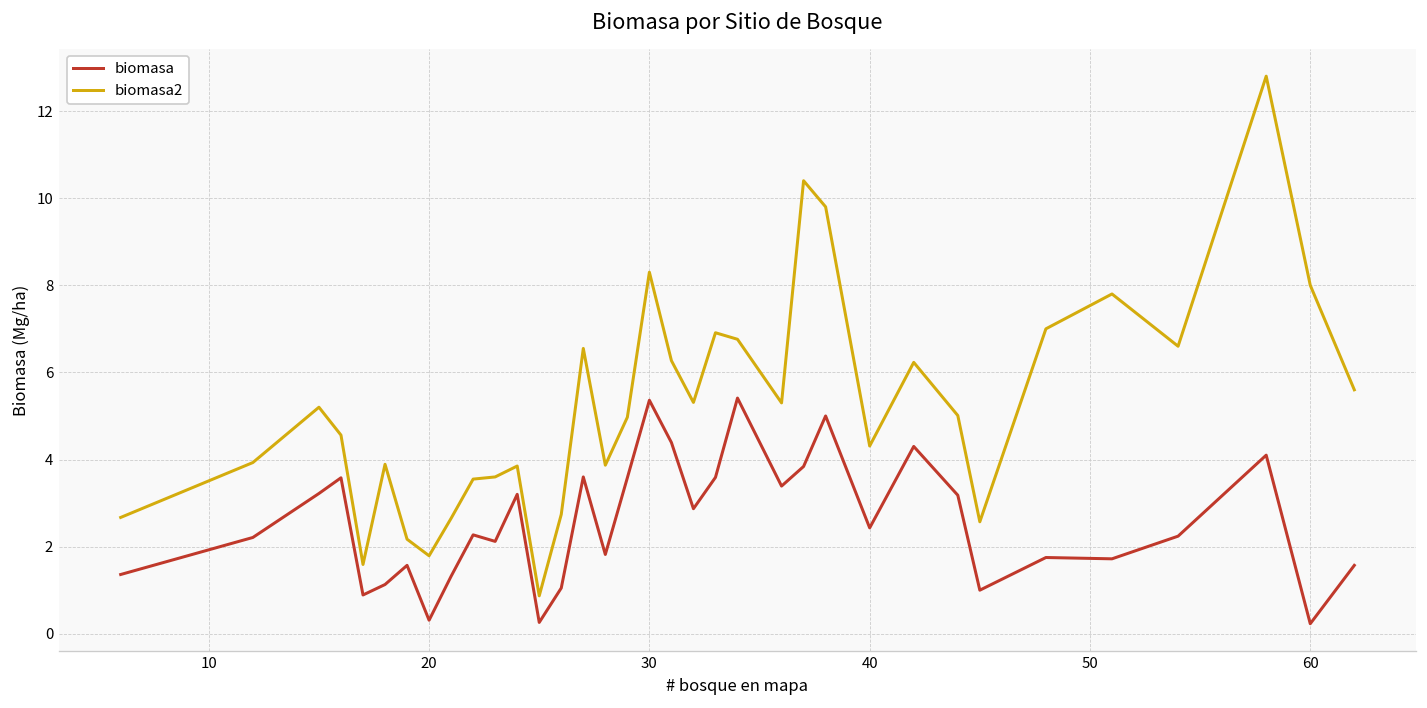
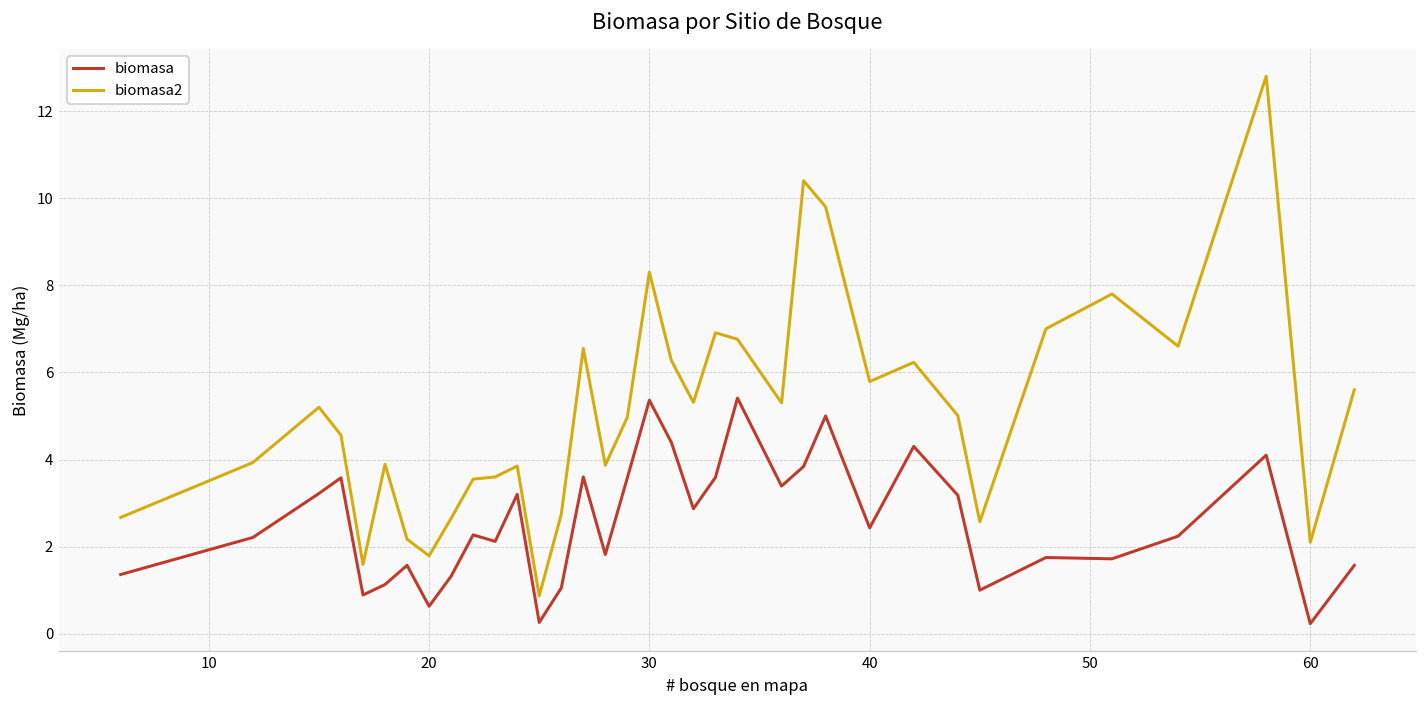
biomasa, 20: 0.3 -> 0.6
biomasa2, 40: 4.3 -> 5.8
biomasa2, 60: 8.0 -> 2.1
